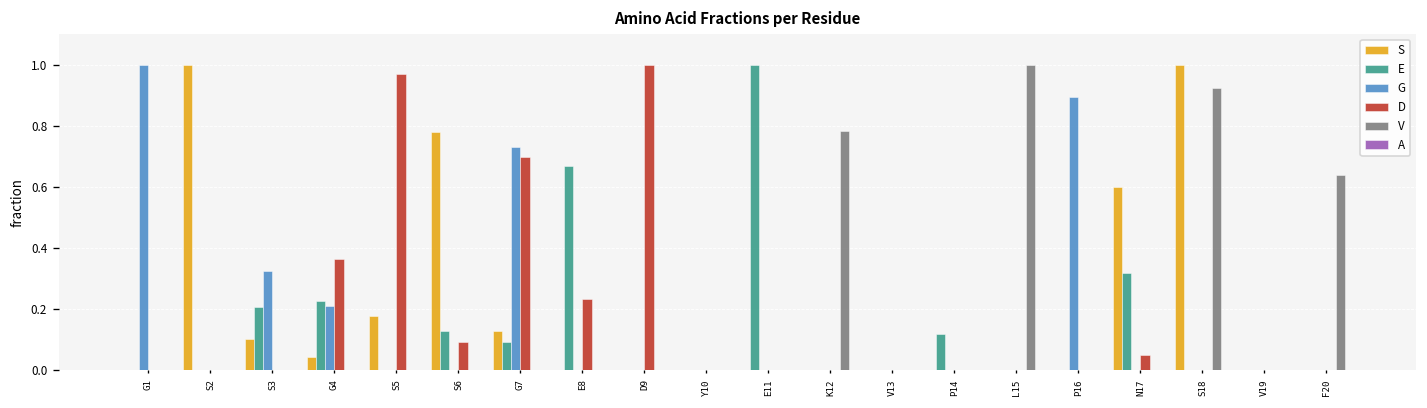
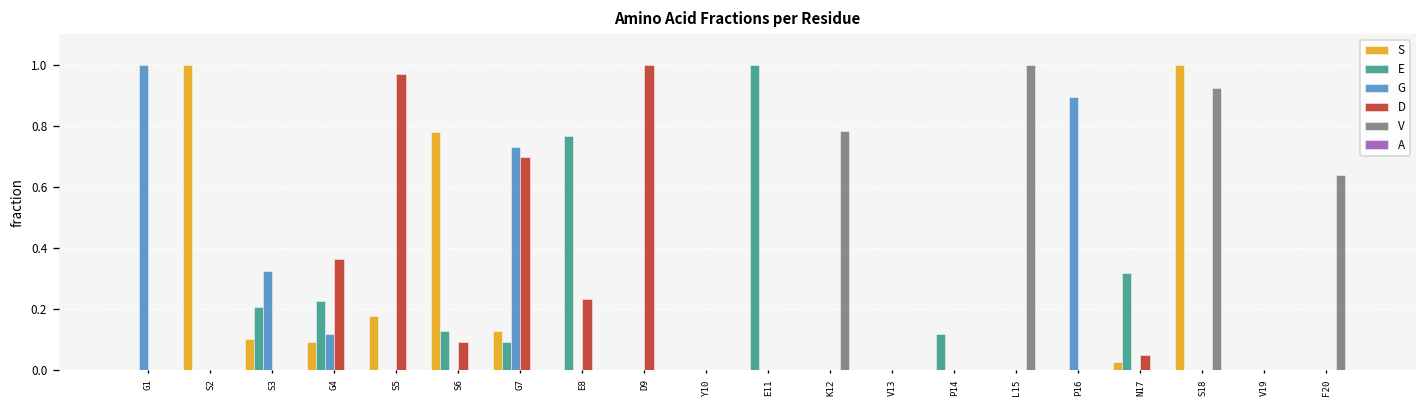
S, G4: 0.04 -> 0.09
G, G4: 0.21 -> 0.12
E, E8: 0.67 -> 0.77
S, N17: 0.60 -> 0.03
